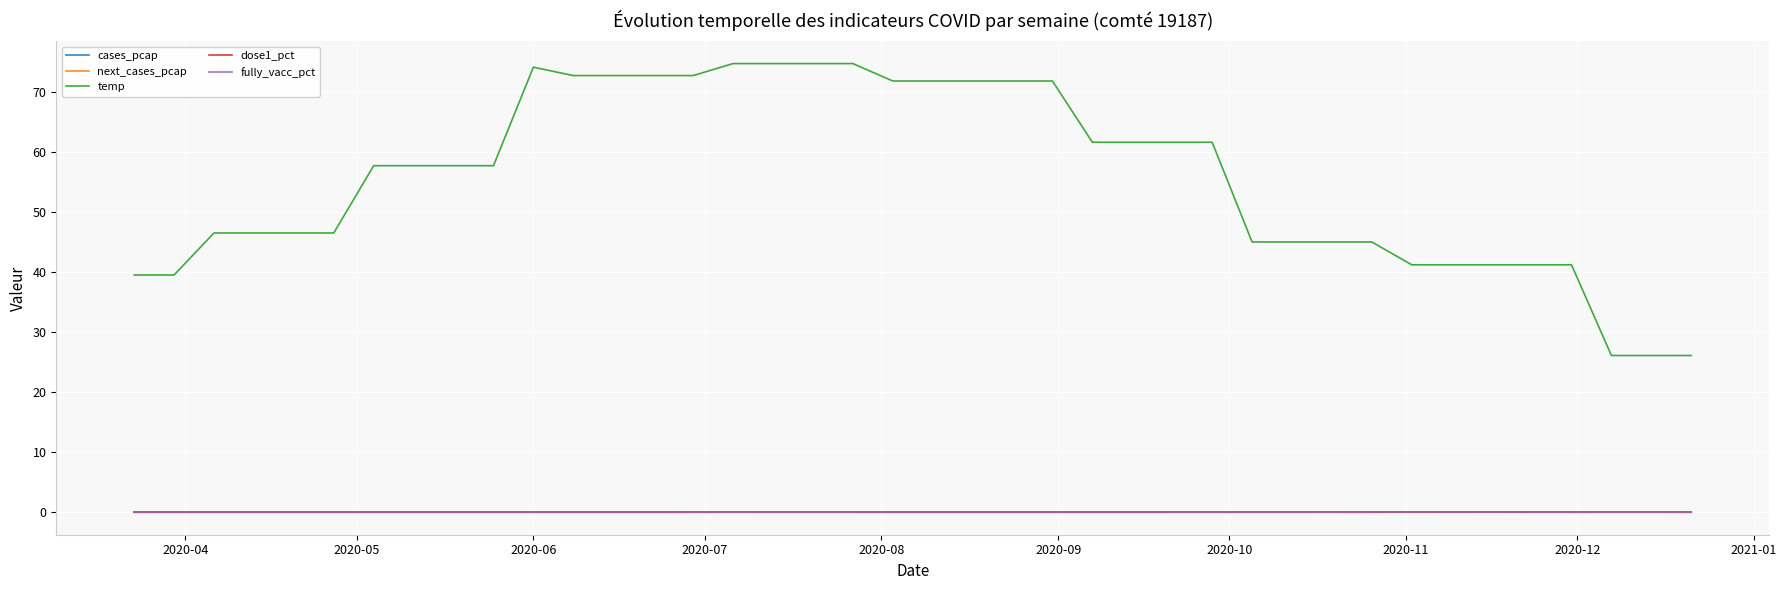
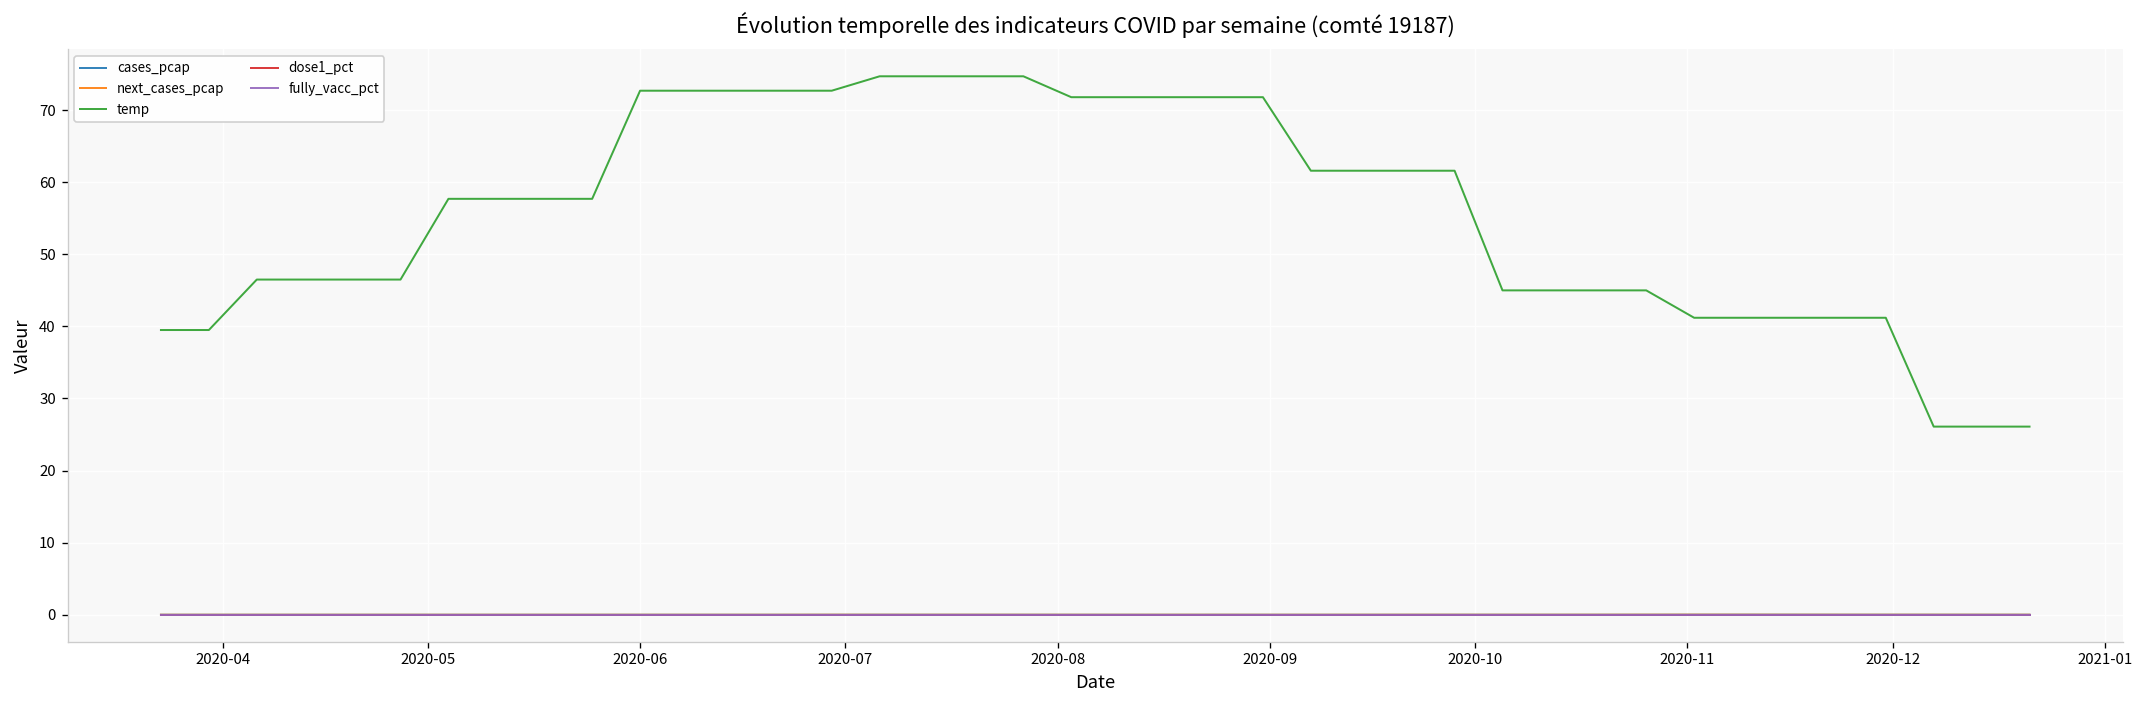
temp, 2020-06: 74 -> 73
